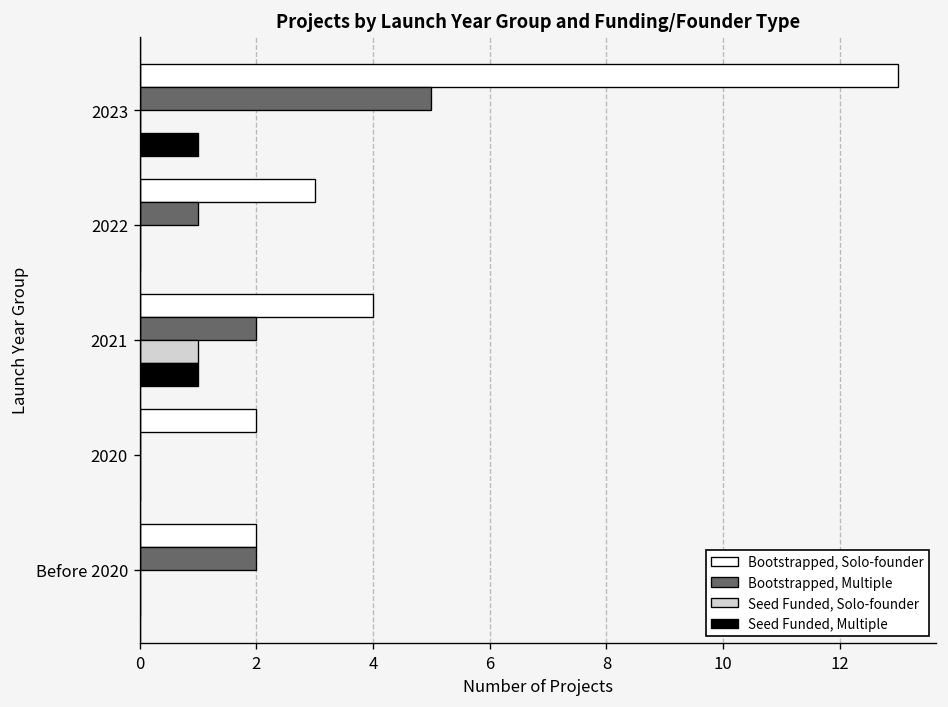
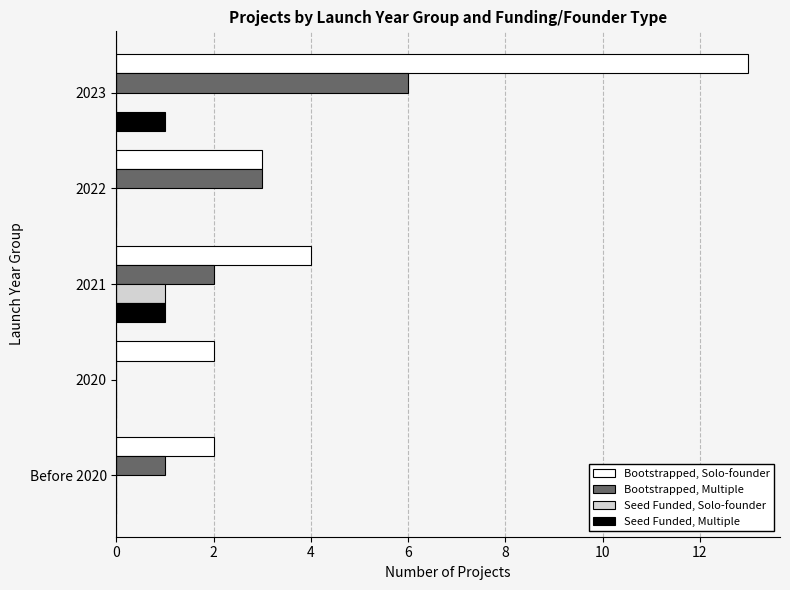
Bootstrapped, Multiple, 2023: 5 -> 6
Bootstrapped, Multiple, 2022: 1 -> 3
Bootstrapped, Multiple, Before 2020: 2 -> 1
